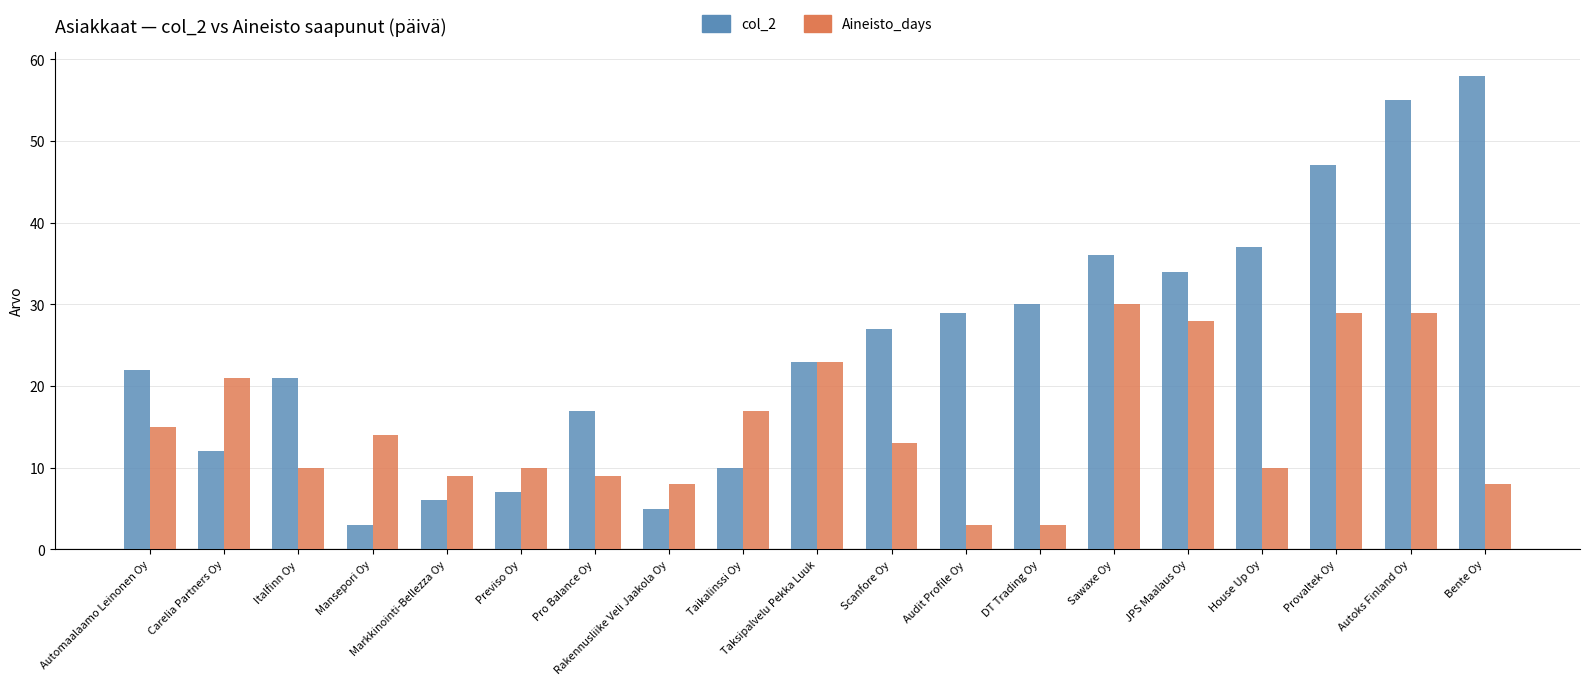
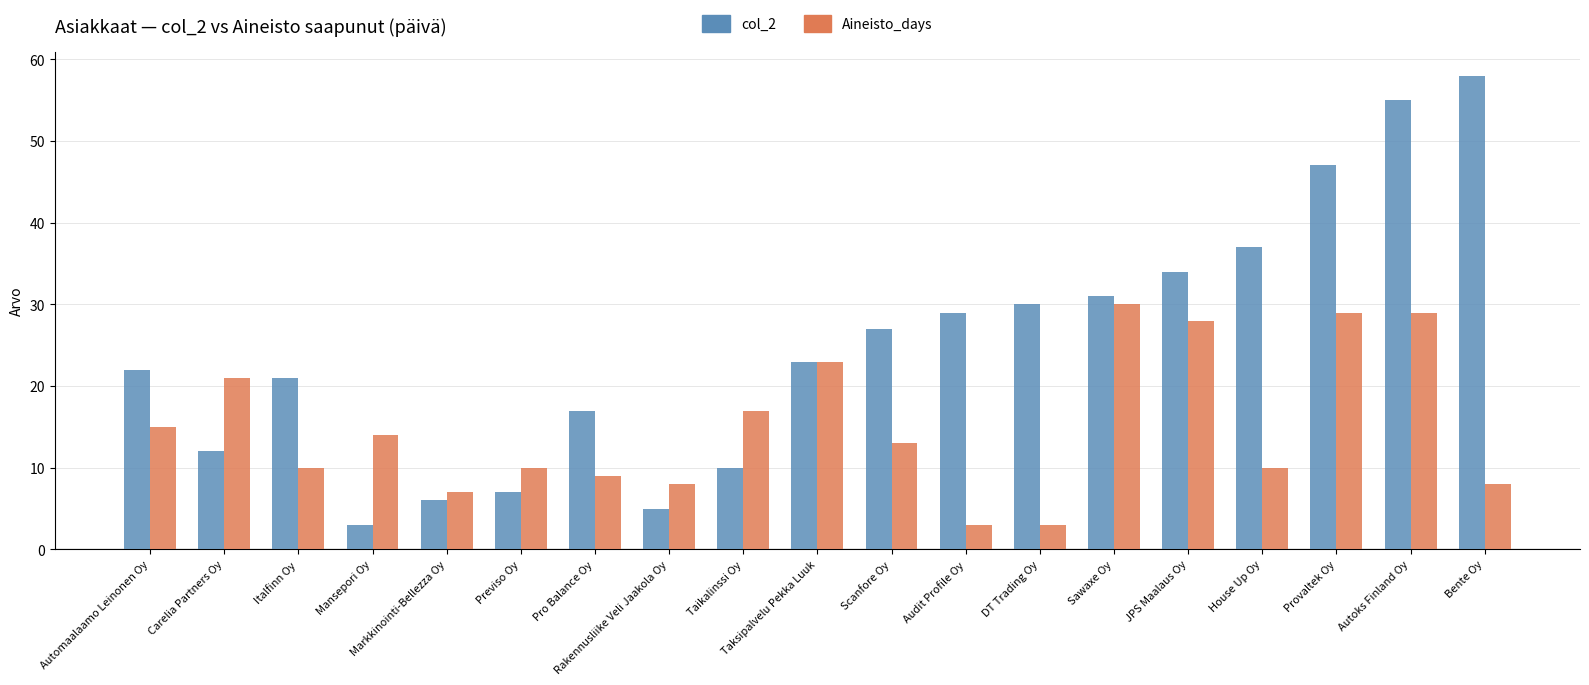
Aineisto_days, Markkinointi-Bellezza Oy: 9 -> 7
col_2, Sawaxe Oy: 36 -> 31
